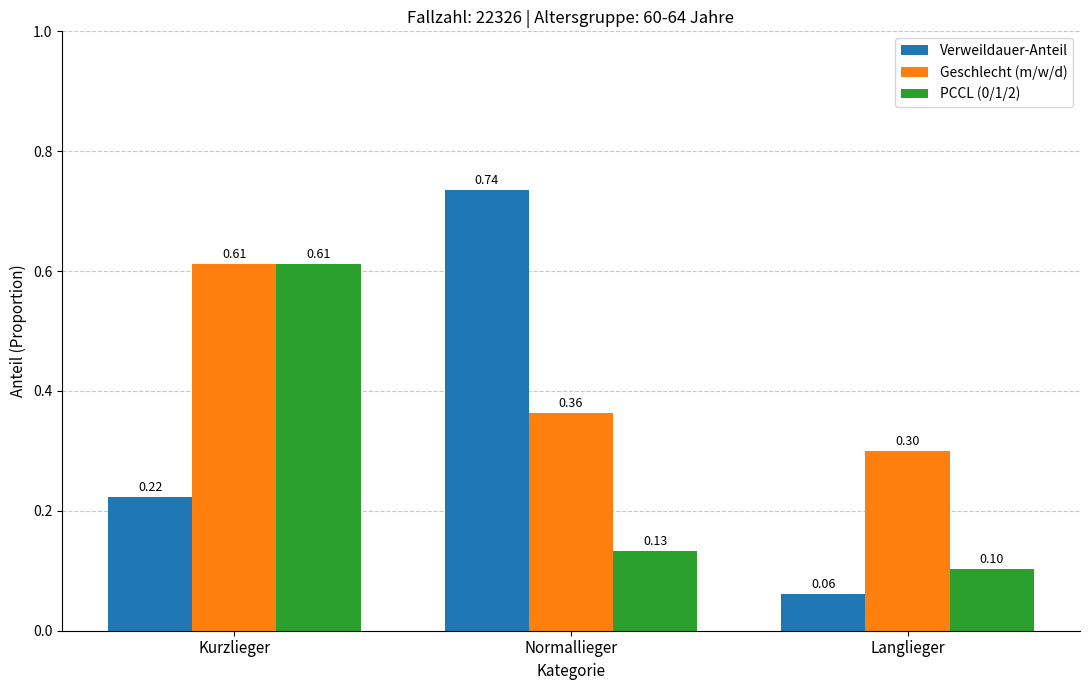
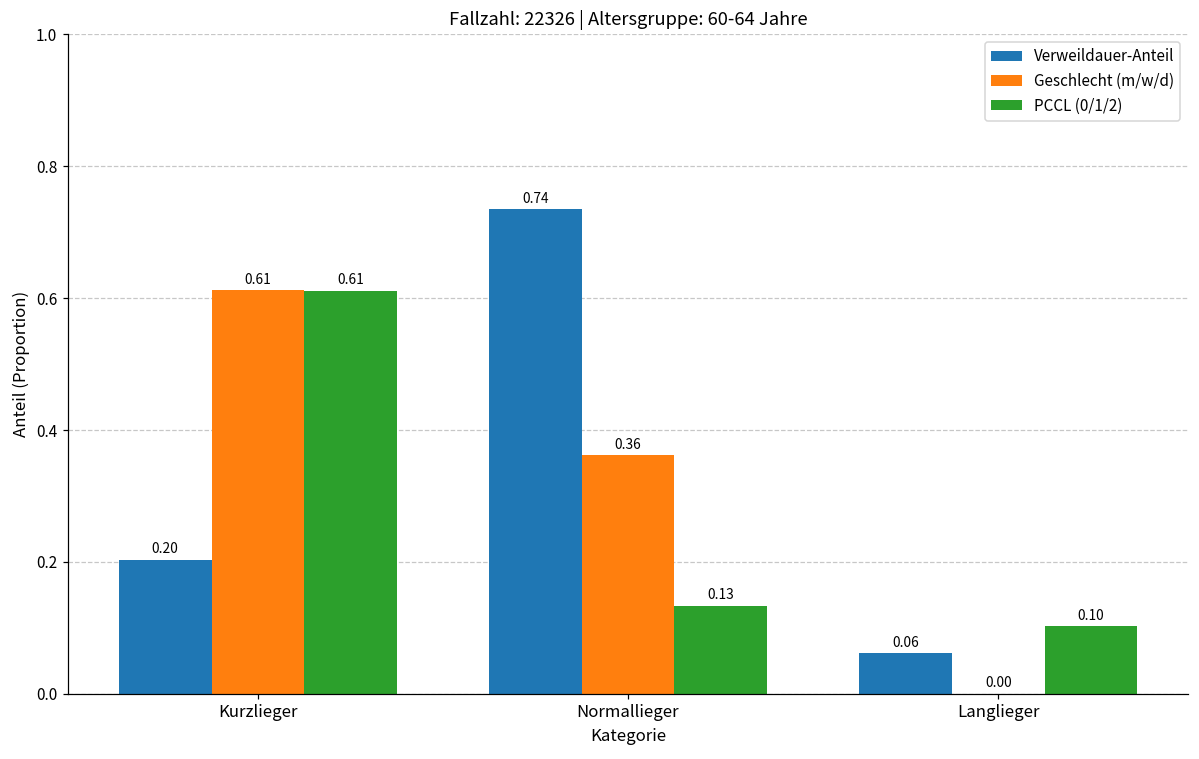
Verweildauer-Anteil, Kurzlieger: 0.22 -> 0.20
Geschlecht (m/w/d), Langlieger: 0.30 -> 0.00
